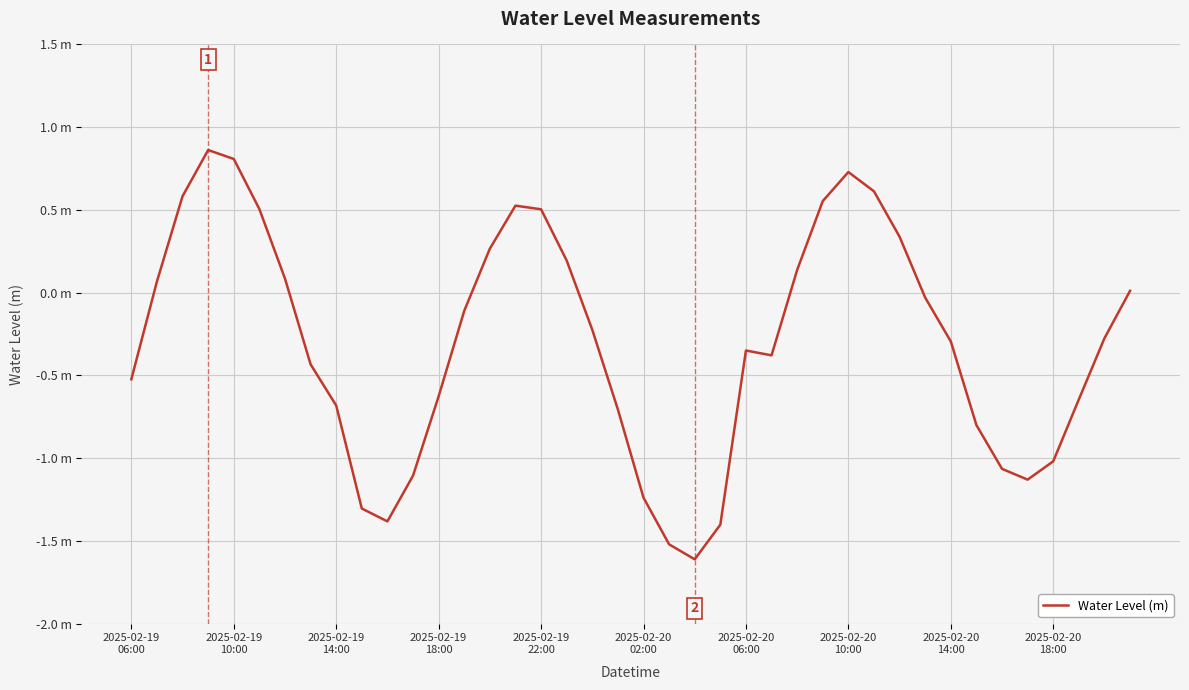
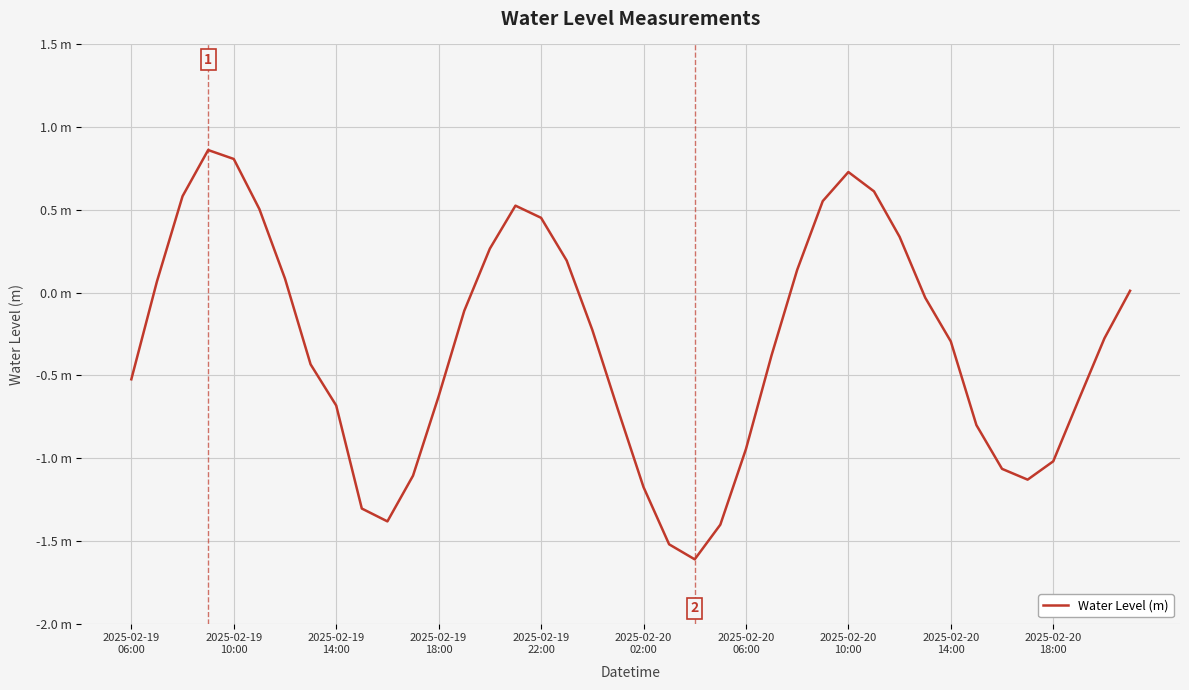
2025-02-19 22:00: 0.50 m -> 0.45 m
2025-02-20 02:00: -1.24 m -> -1.18 m
2025-02-20 06:00: -0.35 m -> -0.95 m
